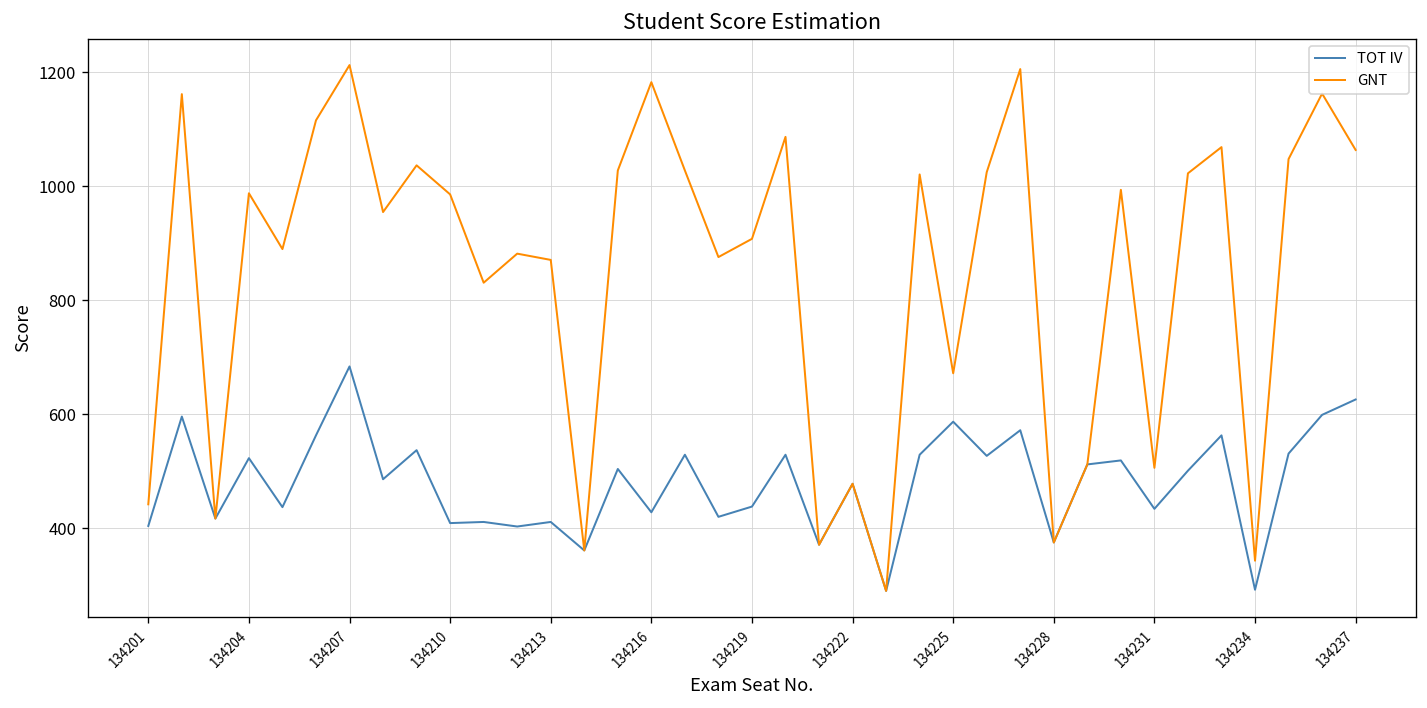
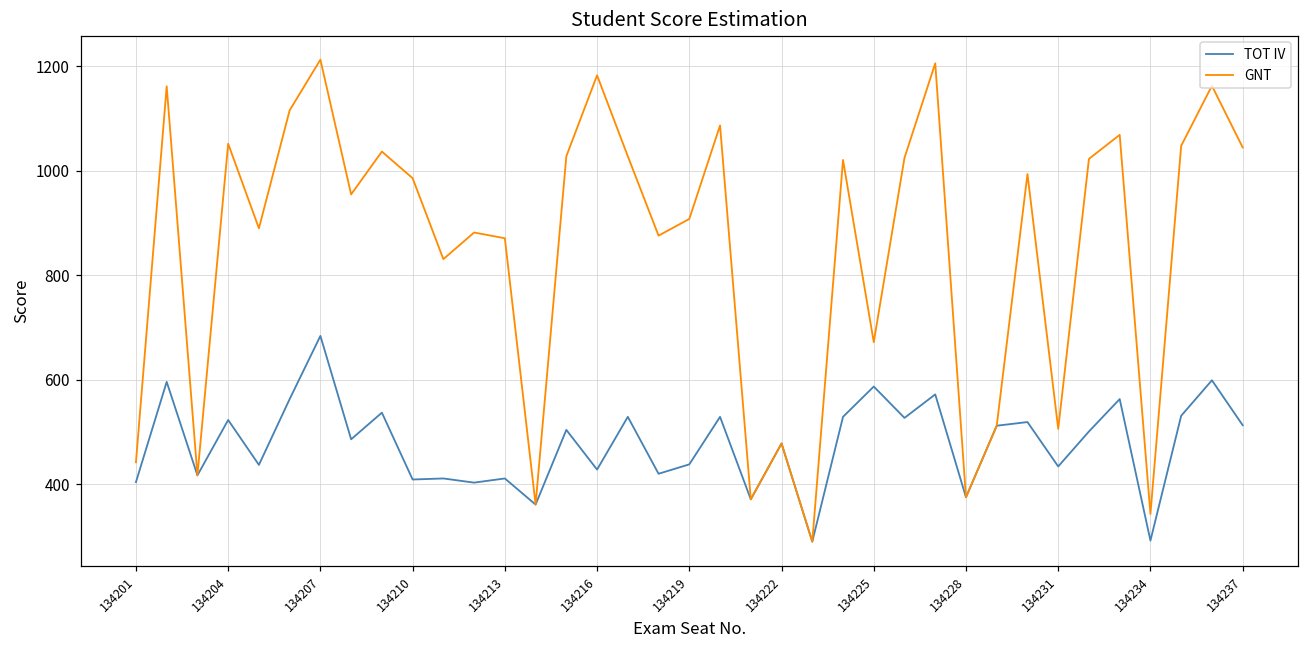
GNT, 134204: 990 -> 1050
TOT IV, 134237: 630 -> 510
GNT, 134237: 1060 -> 1050
